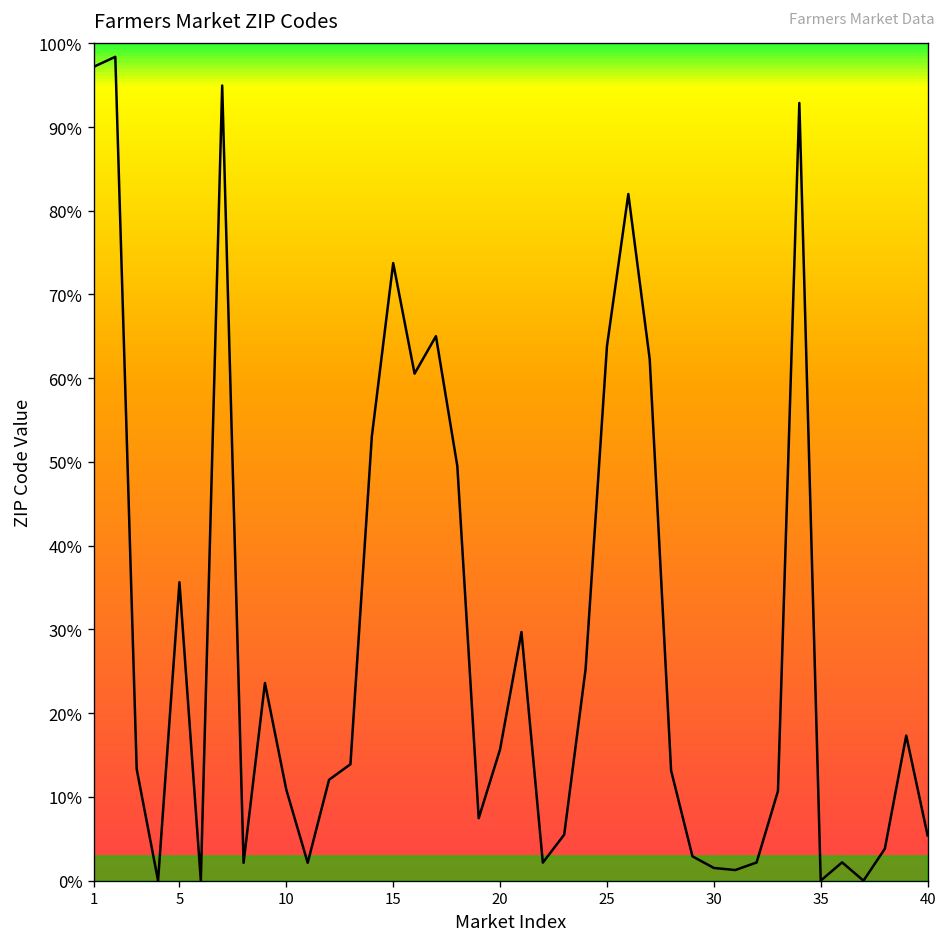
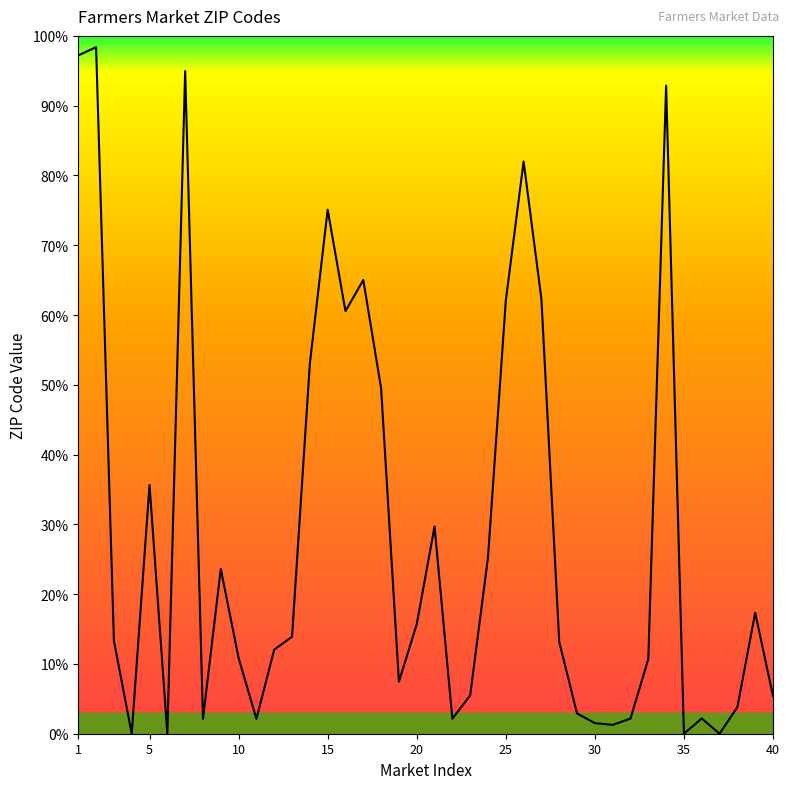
15: 74% -> 75%
25: 64% -> 62%
